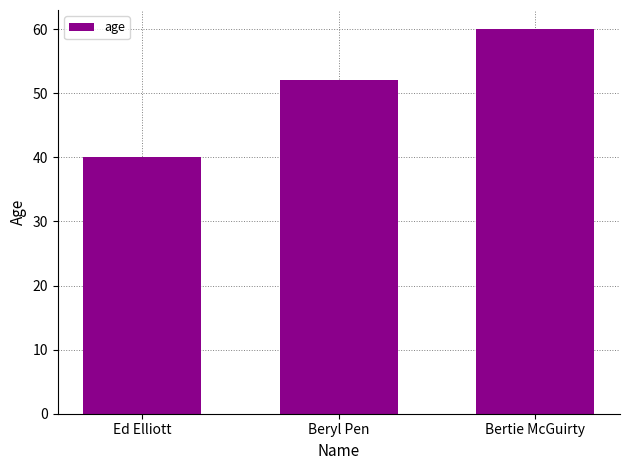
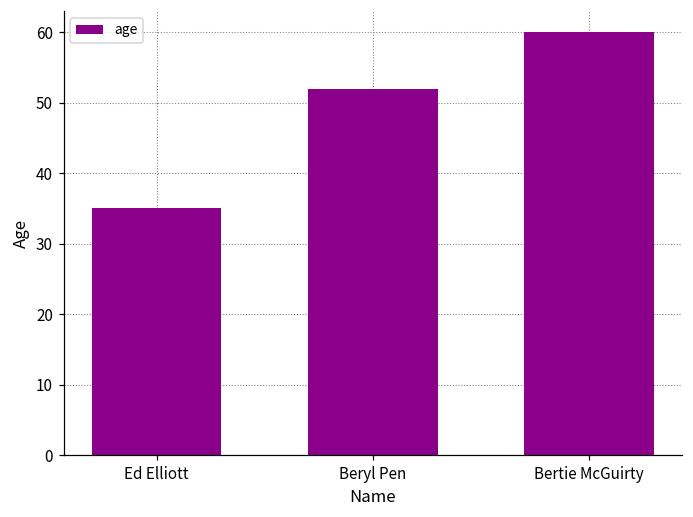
Ed Elliott: 40 -> 35
